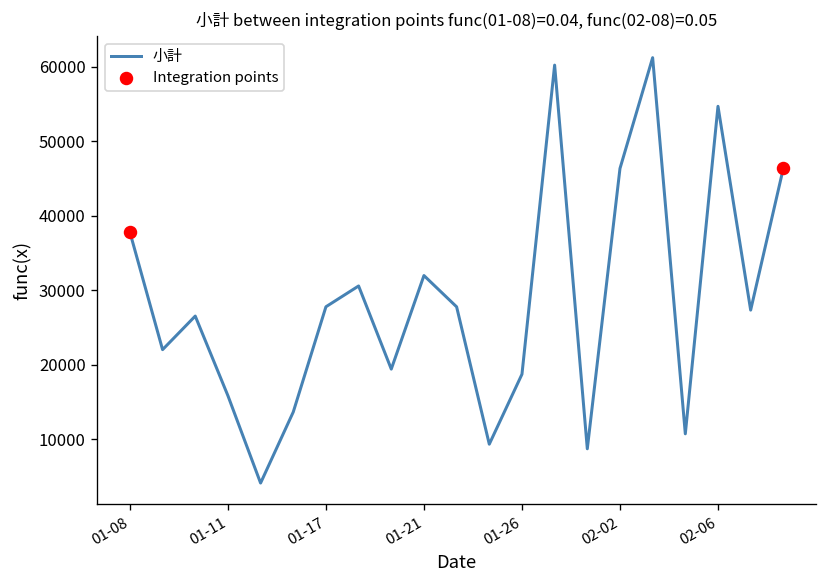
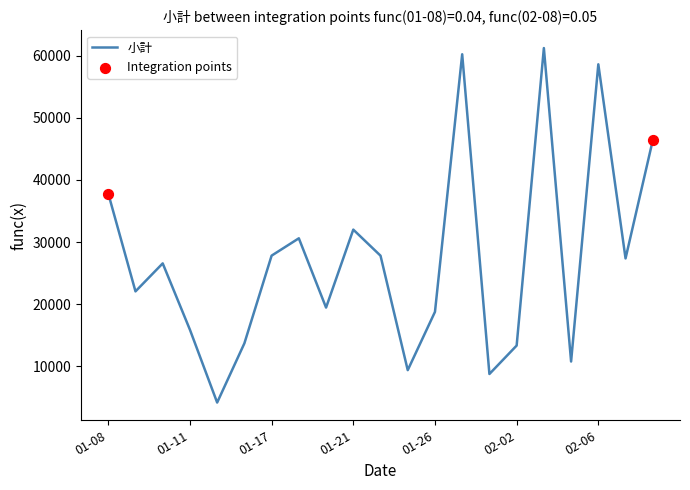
小計, 02-02: 46000 -> 13000
小計, 02-06: 55000 -> 59000
